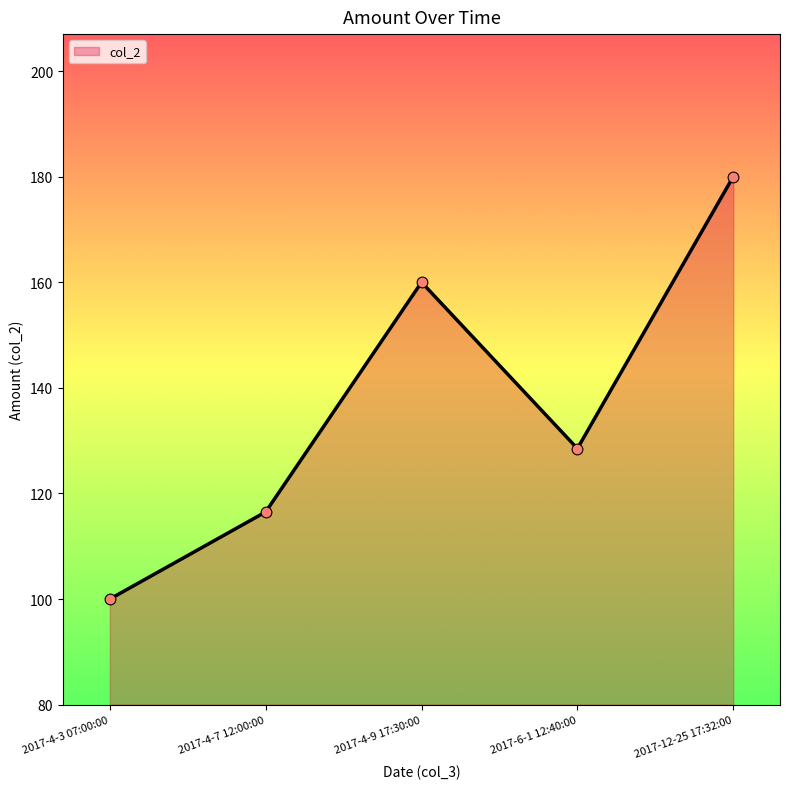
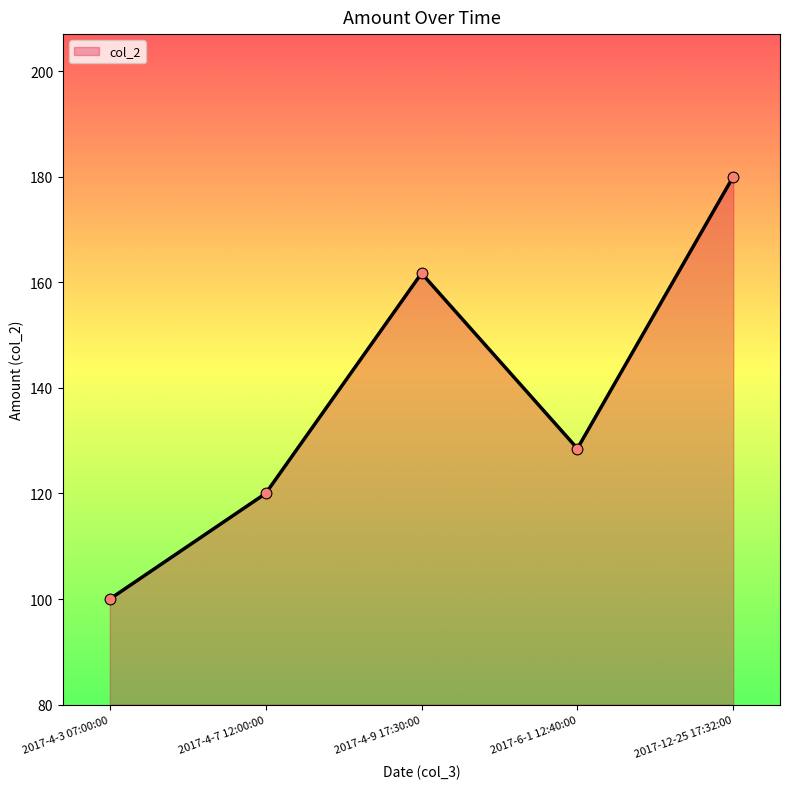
2017-4-7 12:00:00: 117 -> 120
2017-4-9 17:30:00: 160 -> 162
